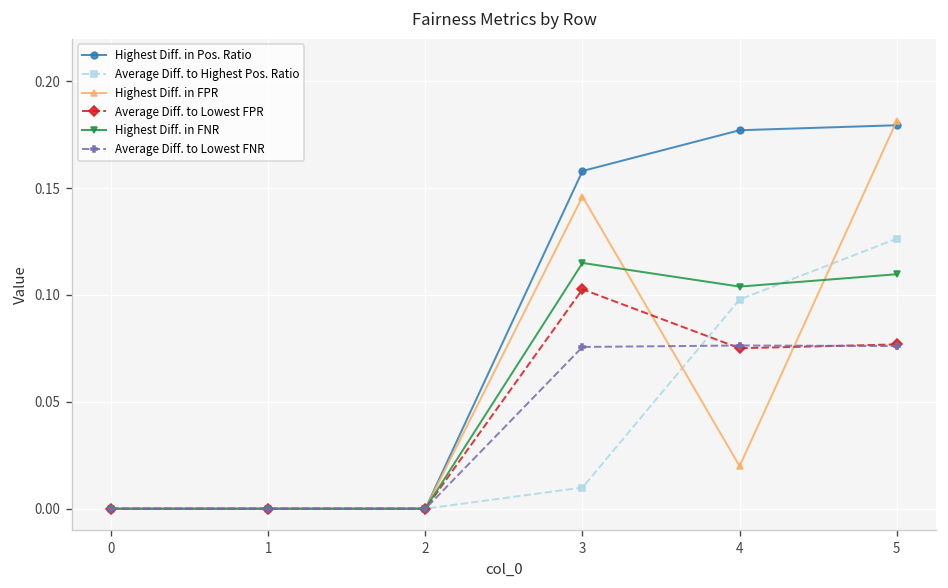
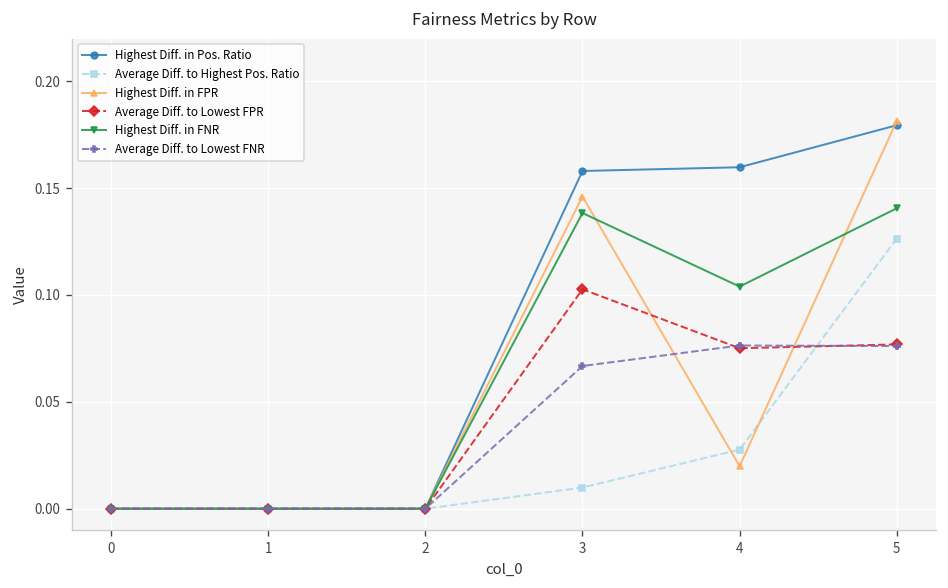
Highest Diff. in FNR, 3: 0.115 -> 0.138
Average Diff. to Lowest FNR, 3: 0.076 -> 0.067
Highest Diff. in Pos. Ratio, 4: 0.177 -> 0.160
Average Diff. to Highest Pos. Ratio, 4: 0.098 -> 0.028
Highest Diff. in FNR, 5: 0.110 -> 0.141
